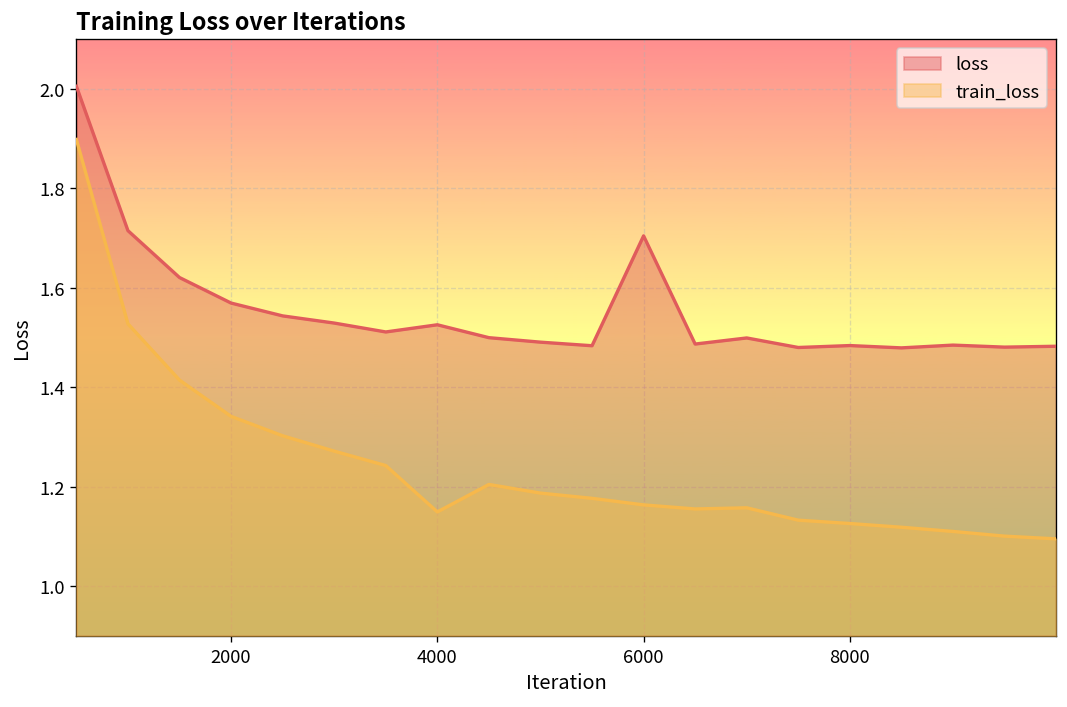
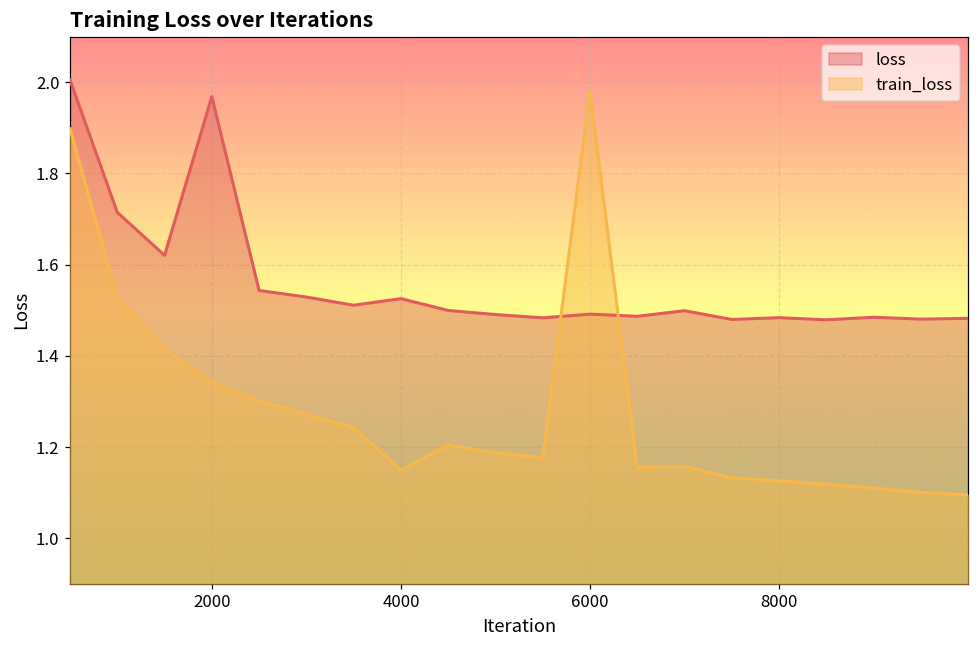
loss, 2000: 1.57 -> 1.97
loss, 6000: 1.70 -> 1.49
train_loss, 6000: 1.16 -> 1.98
